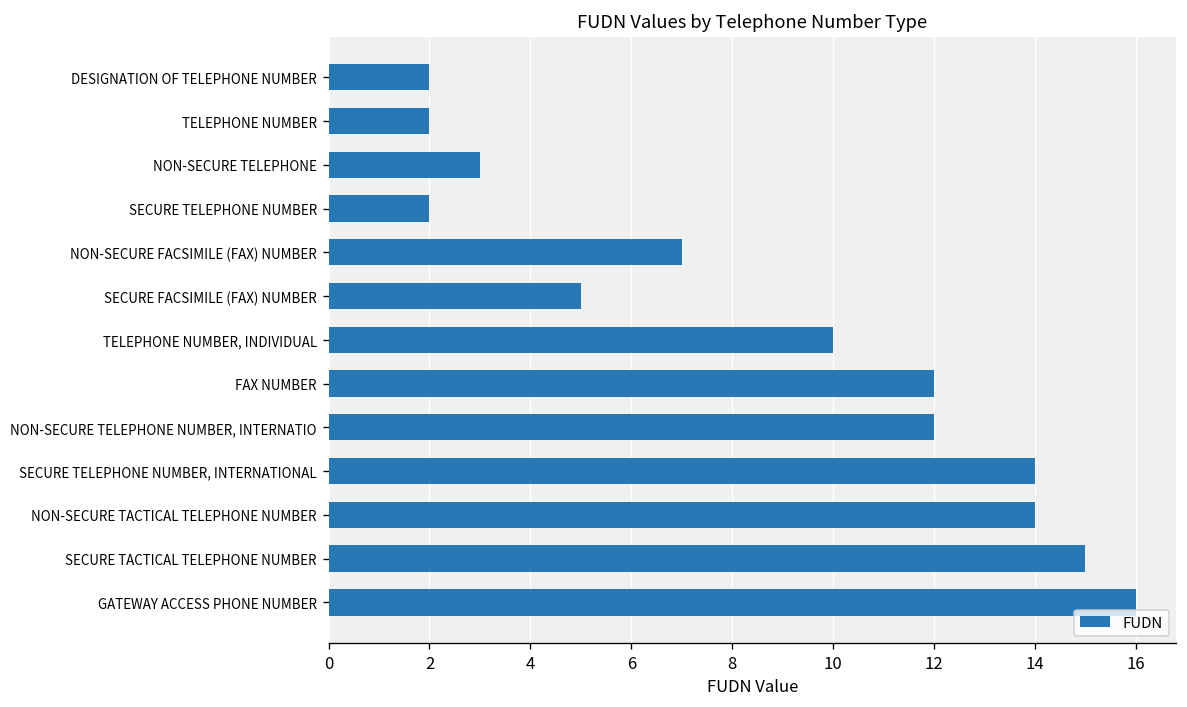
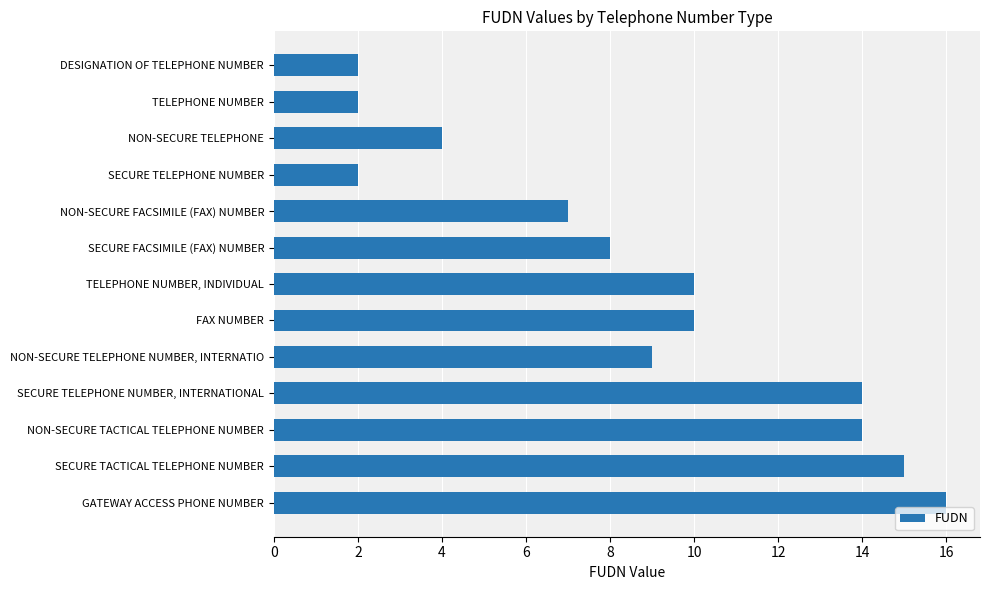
NON-SECURE TELEPHONE: 3 -> 4
SECURE FACSIMILE (FAX) NUMBER: 5 -> 8
FAX NUMBER: 12 -> 10
NON-SECURE TELEPHONE NUMBER, INTERNATIO: 12 -> 9
